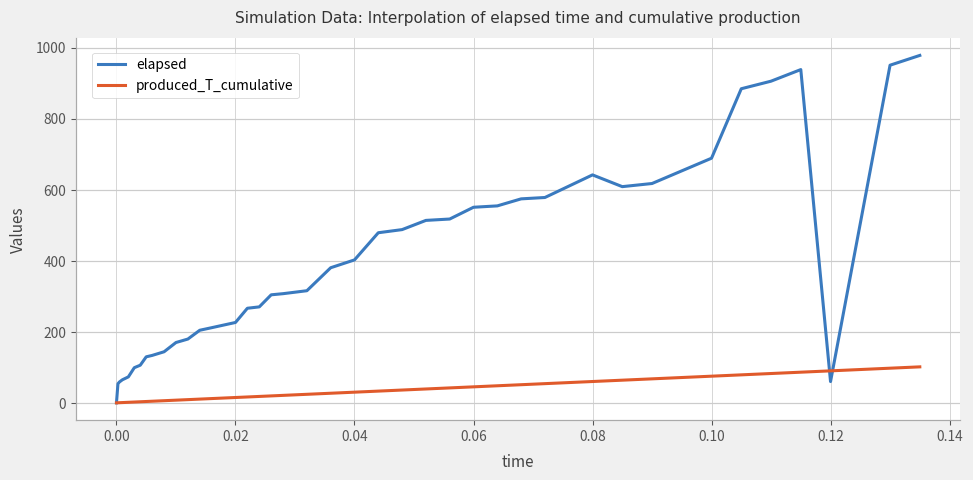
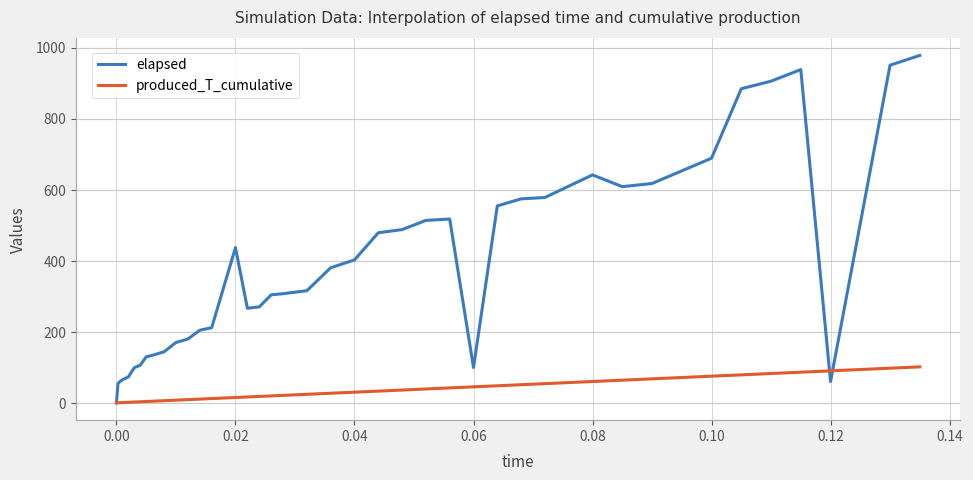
elapsed, 0.02: 230 -> 440
elapsed, 0.06: 550 -> 100
